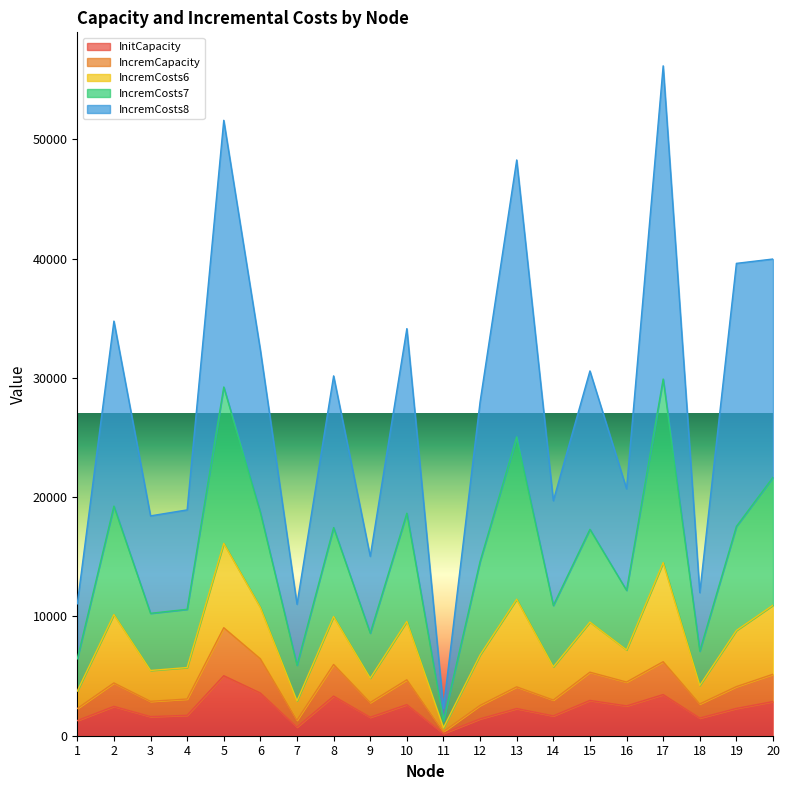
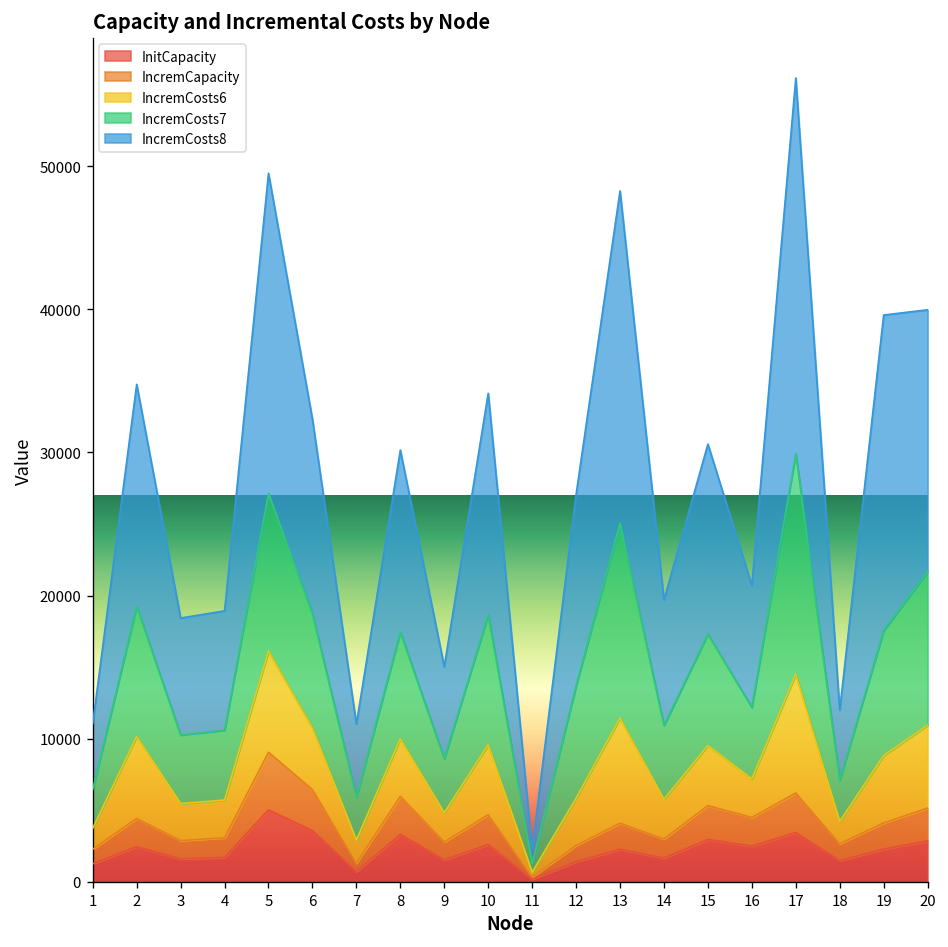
IncremCosts7, 5: 13100 -> 11000
IncremCosts6, 12: 4200 -> 3300
